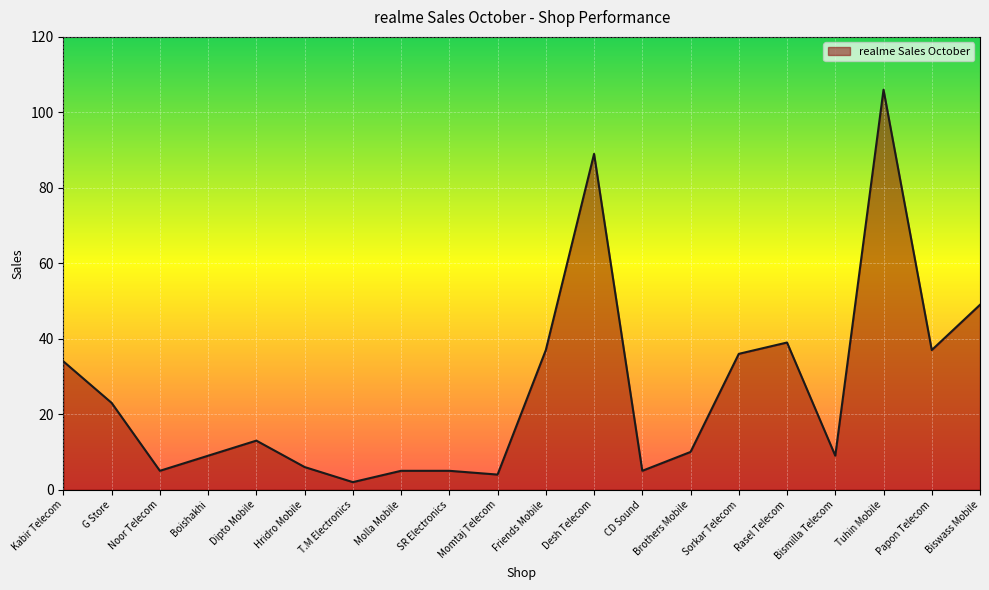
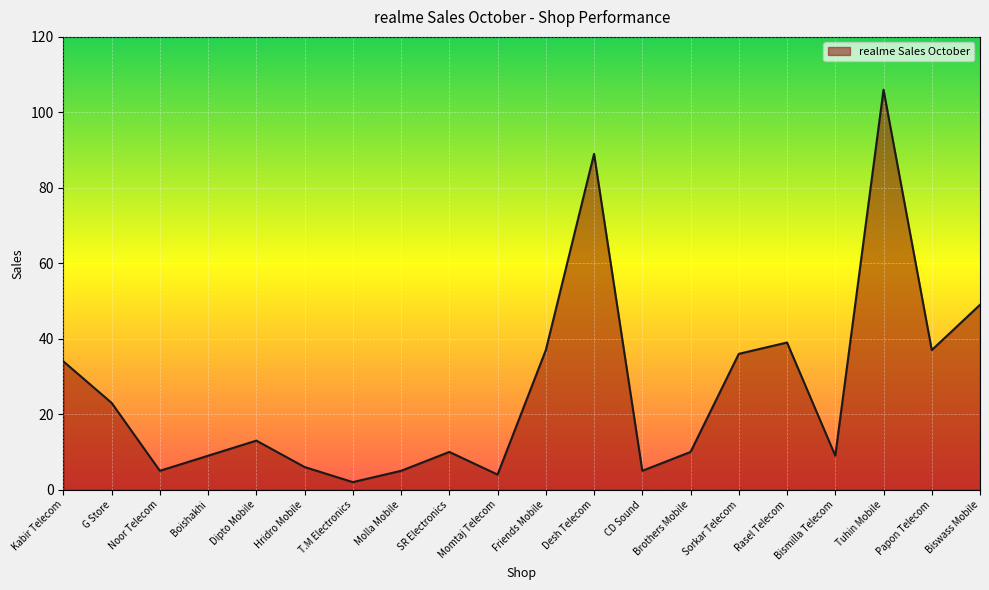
SR Electronics: 5 -> 10
